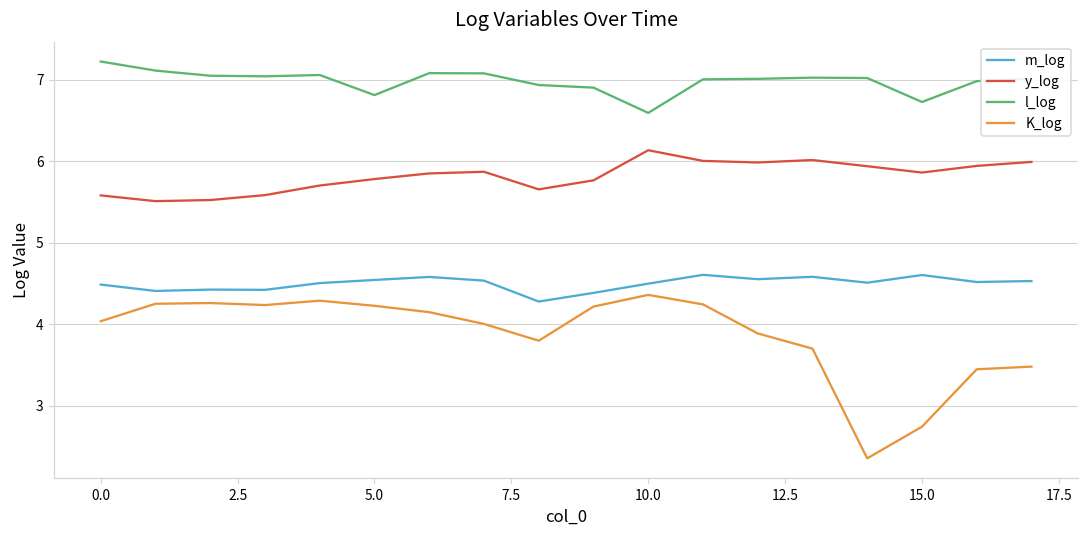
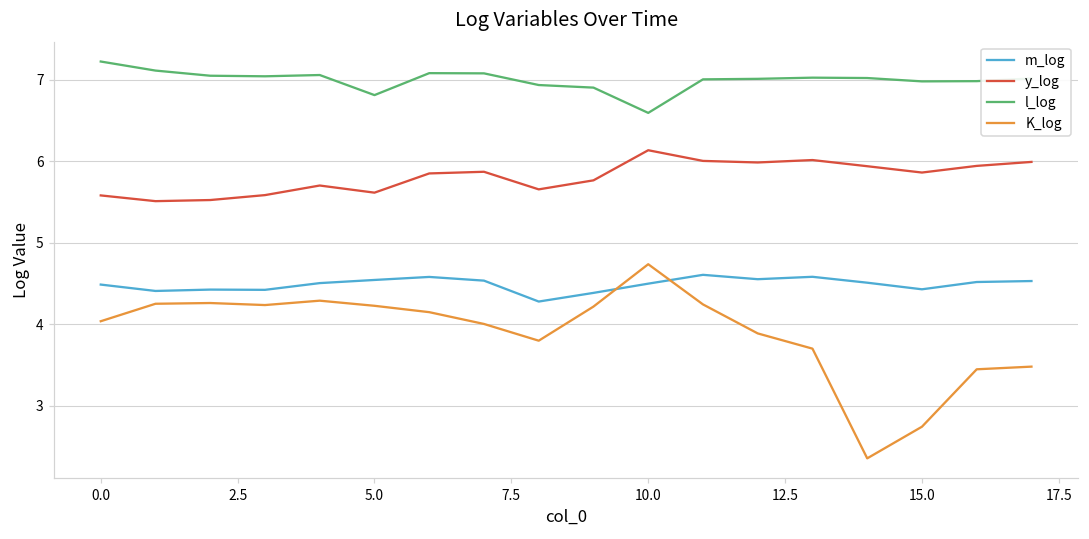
y_log, 5.0: 5.8 -> 5.6
K_log, 10.0: 4.4 -> 4.7
m_log, 15.0: 4.6 -> 4.4
l_log, 15.0: 6.7 -> 7.0
